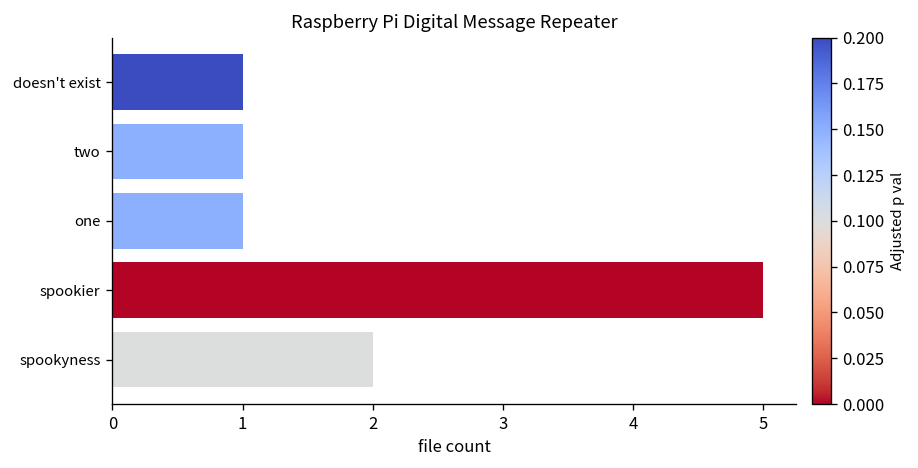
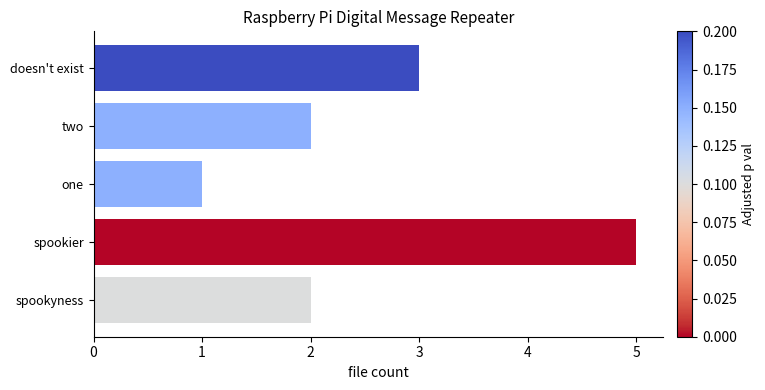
doesn't exist: 1 -> 3
two: 1 -> 2
